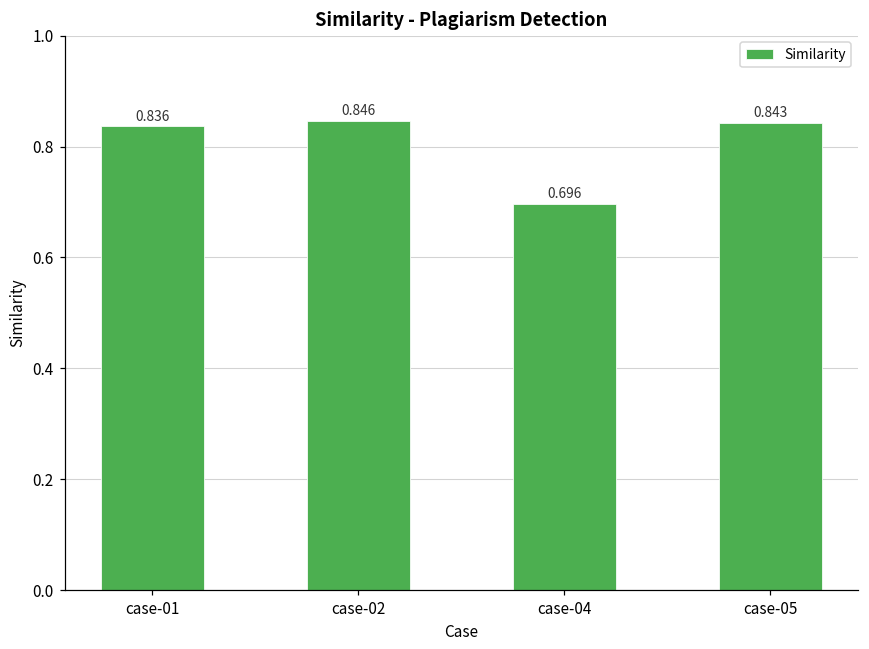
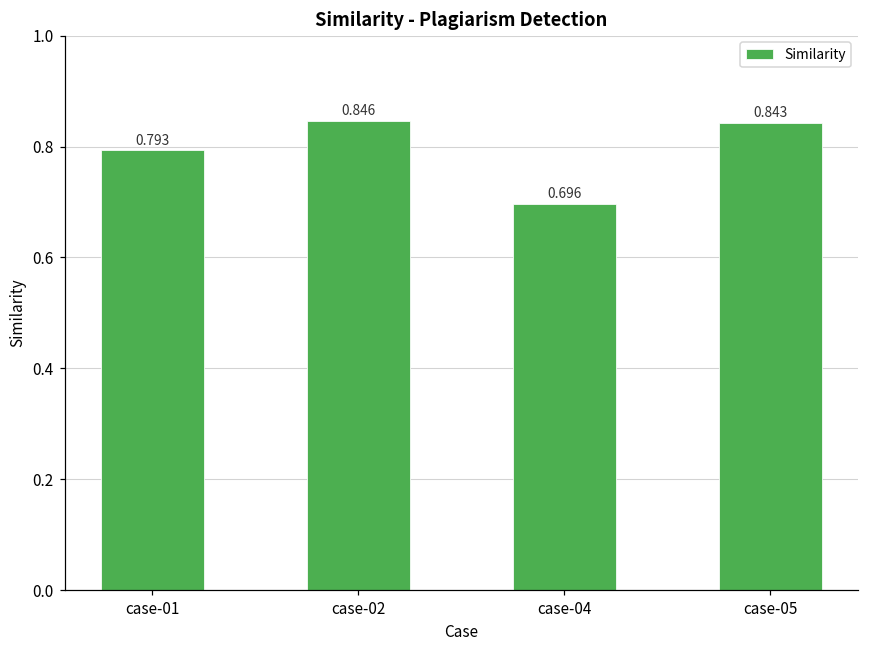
case-01: 0.836 -> 0.793
